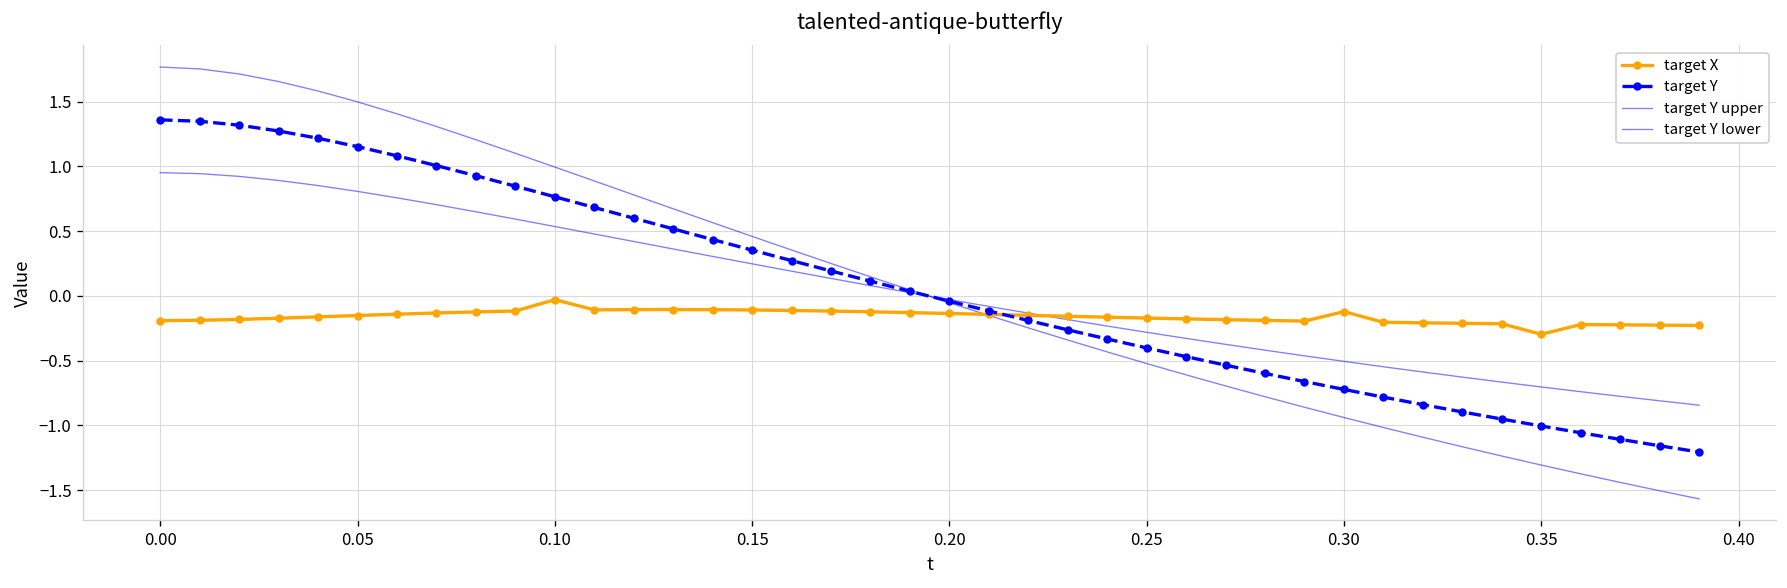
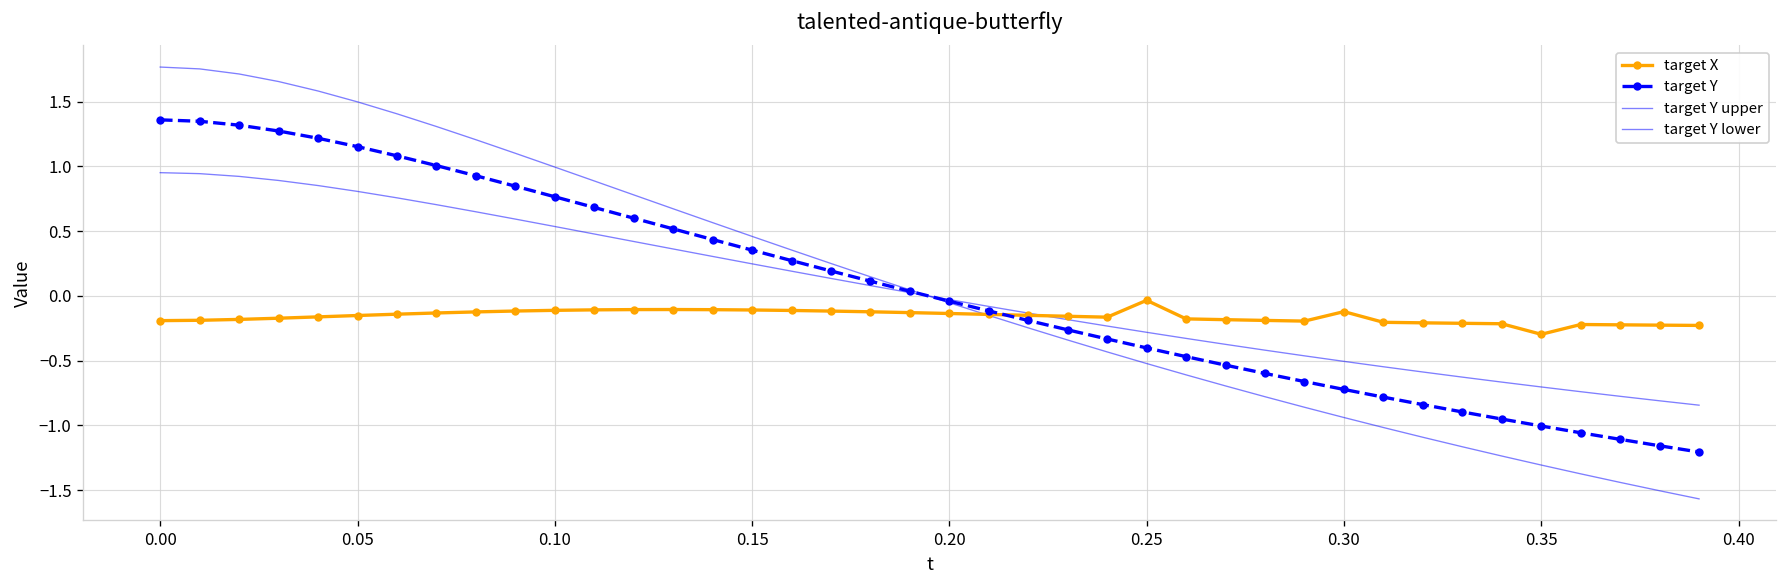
target X, 0.10: -0.03 -> -0.11
target X, 0.25: -0.17 -> -0.03
